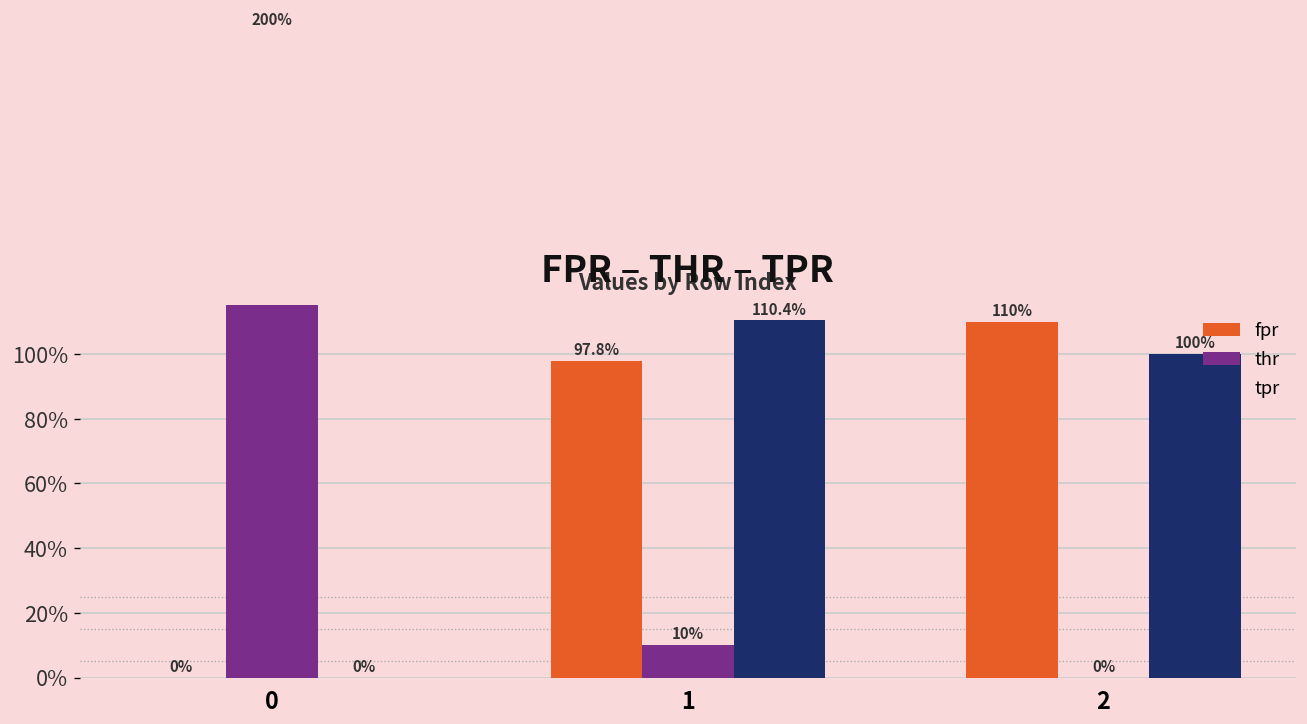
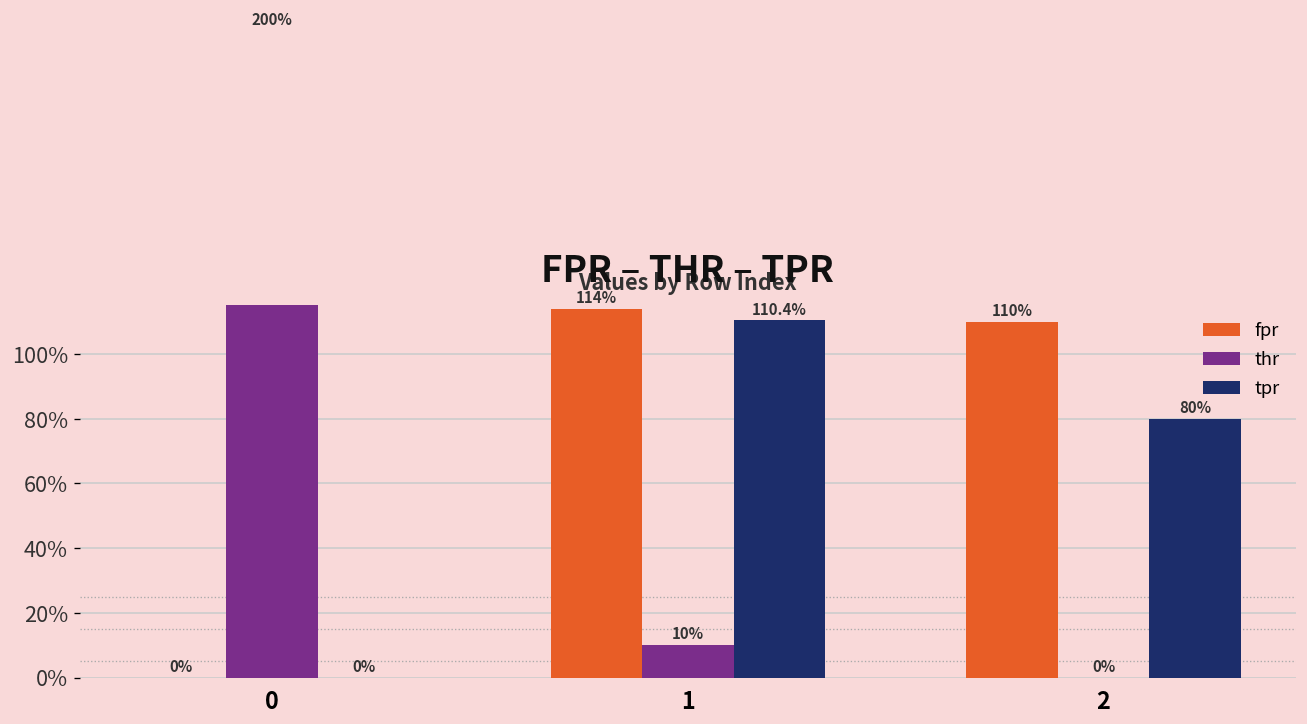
fpr, 1: 97.8% -> 114%
tpr, 2: 100% -> 80%
